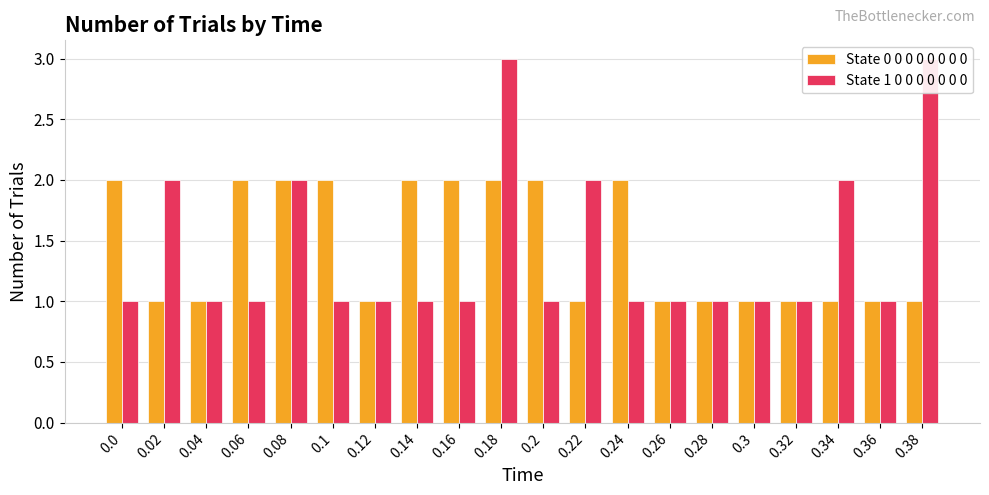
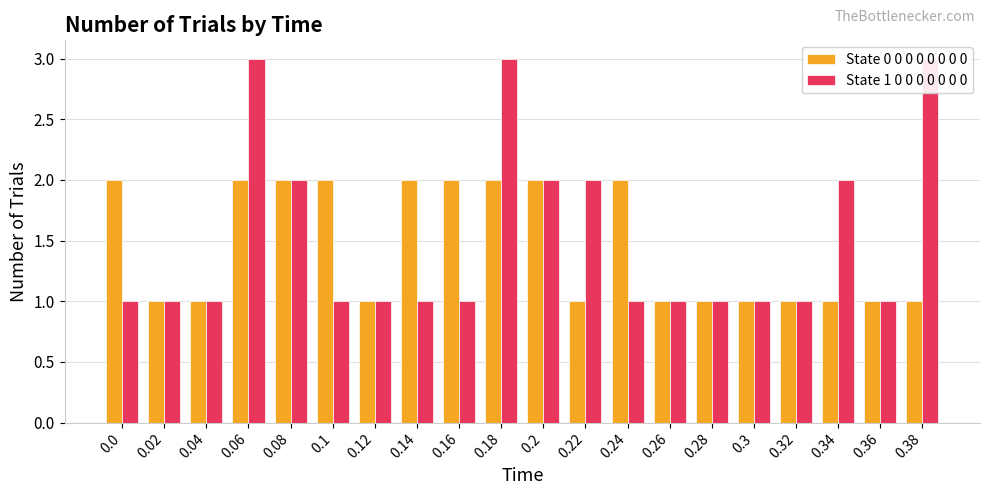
State 1 0 0 0 0 0 0 0, 0.02: 2 -> 1
State 1 0 0 0 0 0 0 0, 0.06: 1 -> 3
State 1 0 0 0 0 0 0 0, 0.2: 1 -> 2
